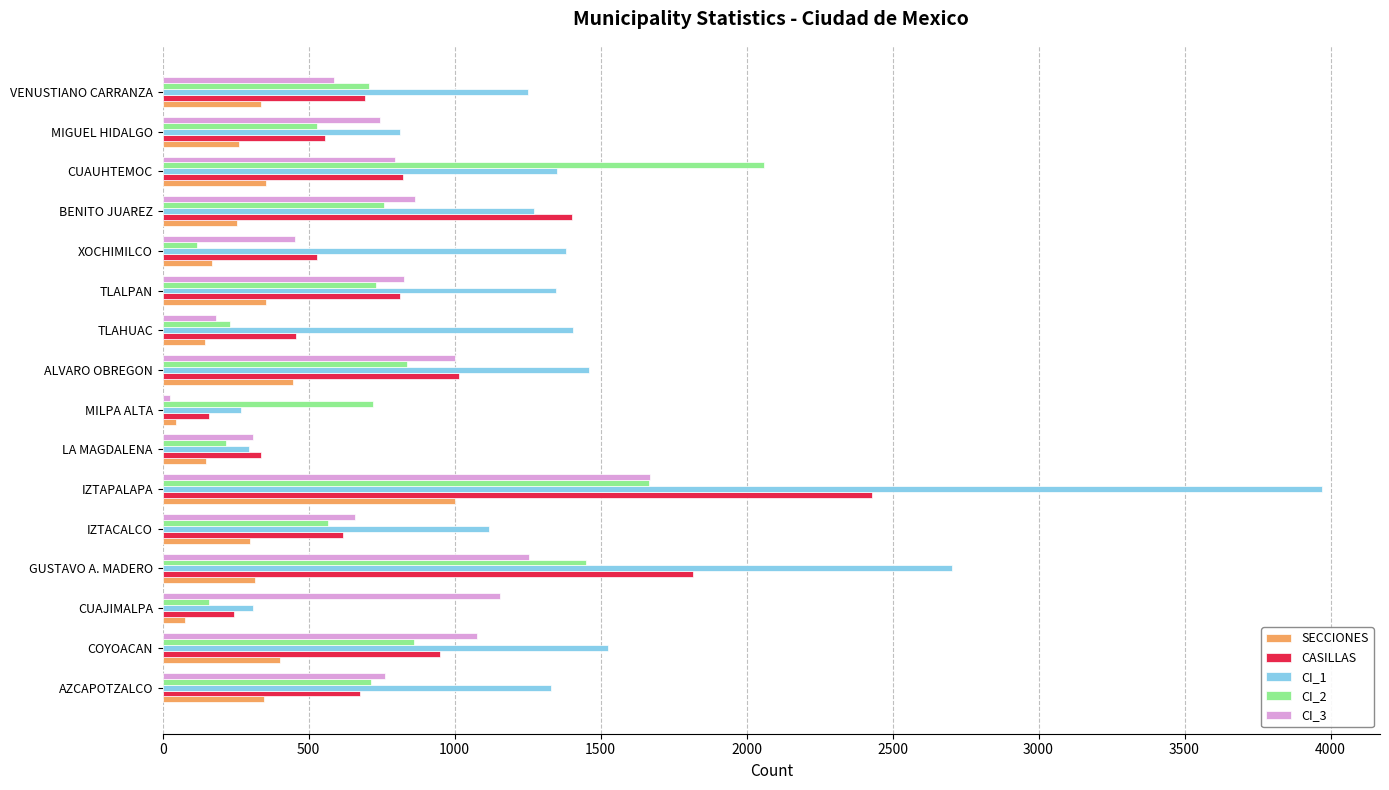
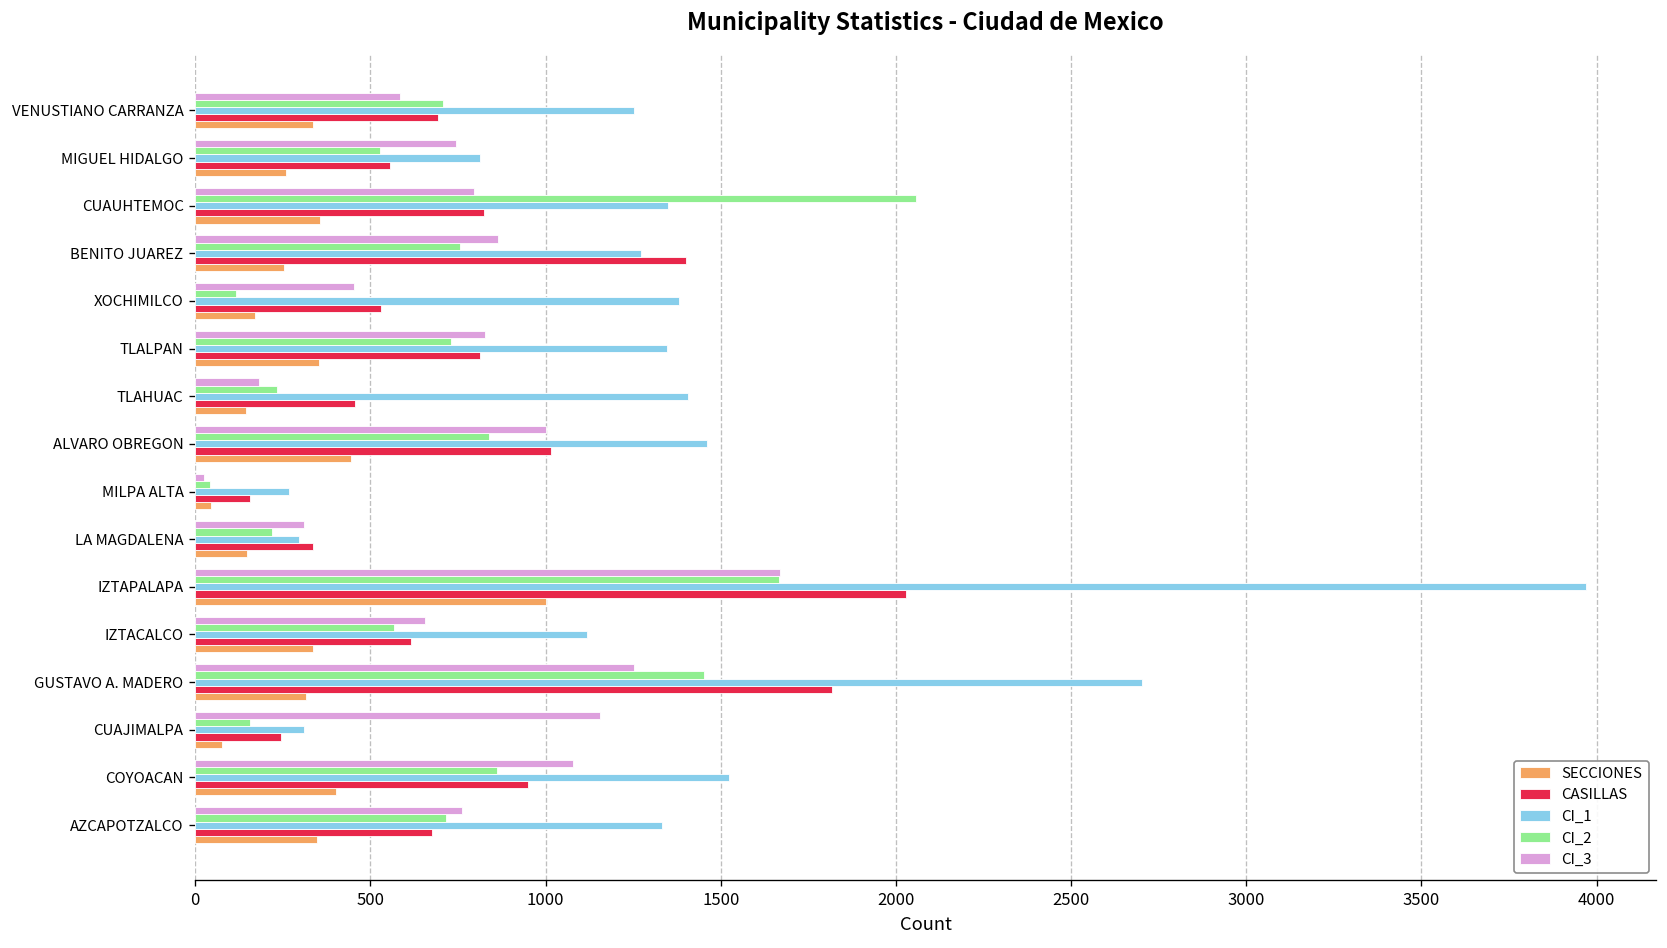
CI_2, MILPA ALTA: 720 -> 40
CASILLAS, IZTAPALAPA: 2430 -> 2030
SECCIONES, IZTACALCO: 300 -> 340
